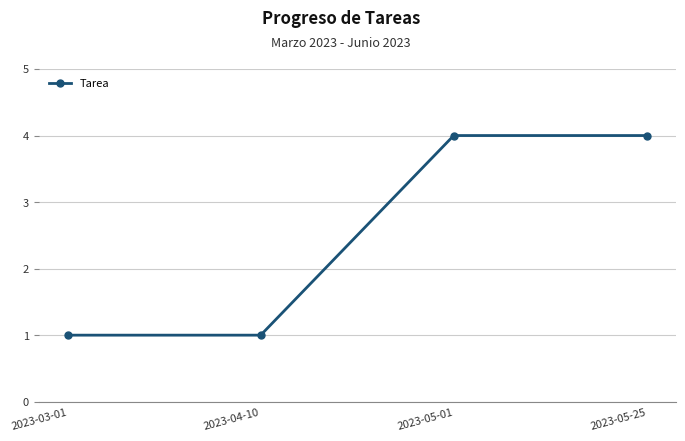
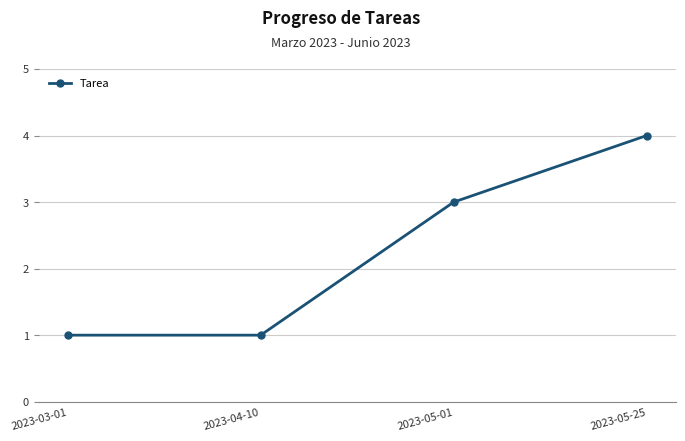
2023-05-01: 4 -> 3
